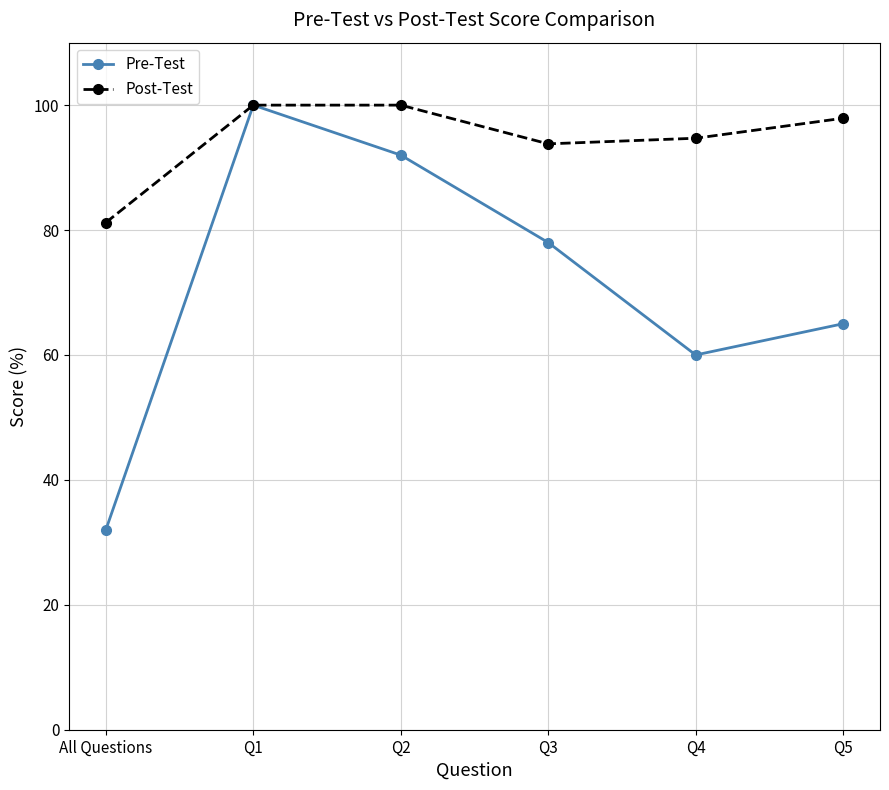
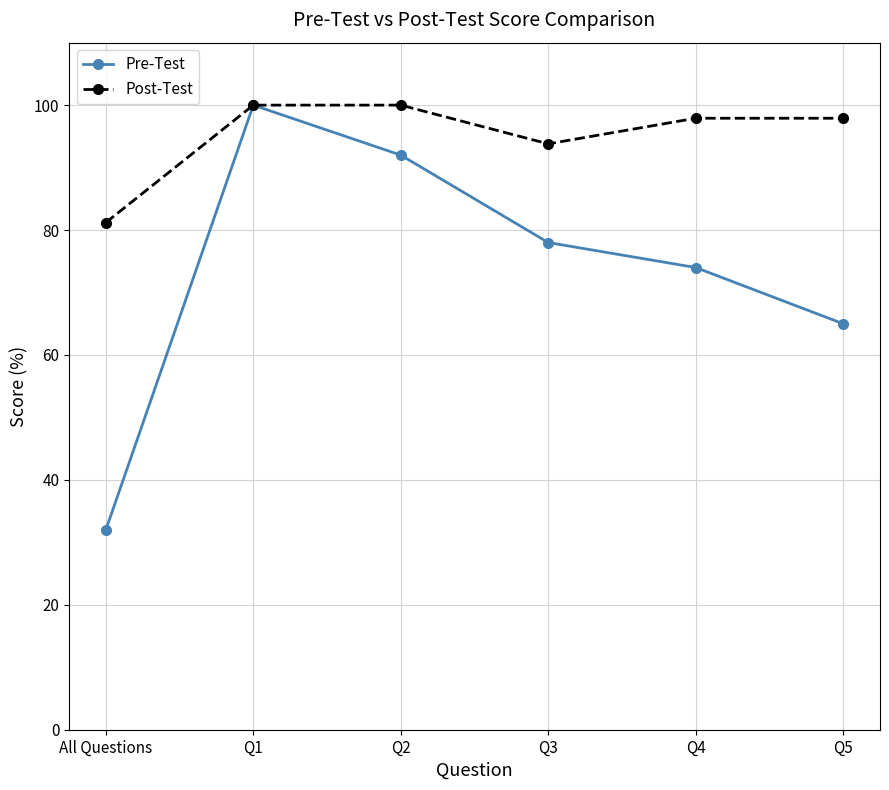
Pre-Test, Q4: 60 -> 74
Post-Test, Q4: 95 -> 98
